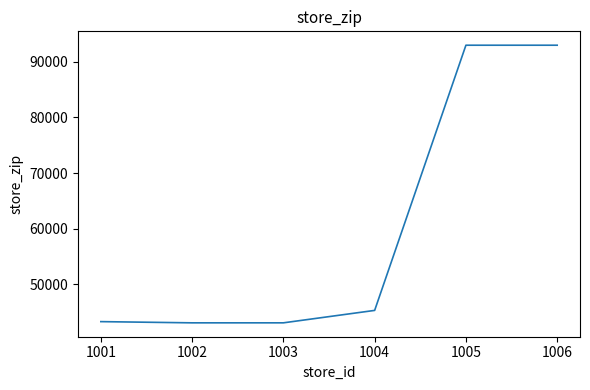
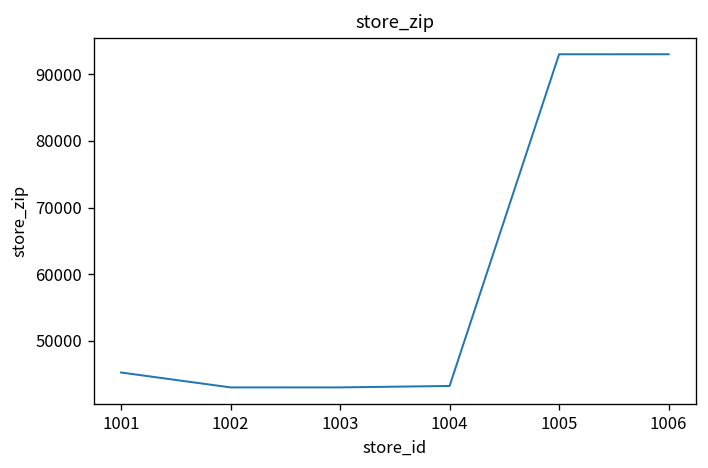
1001: 43000 -> 45000
1004: 45000 -> 43000
